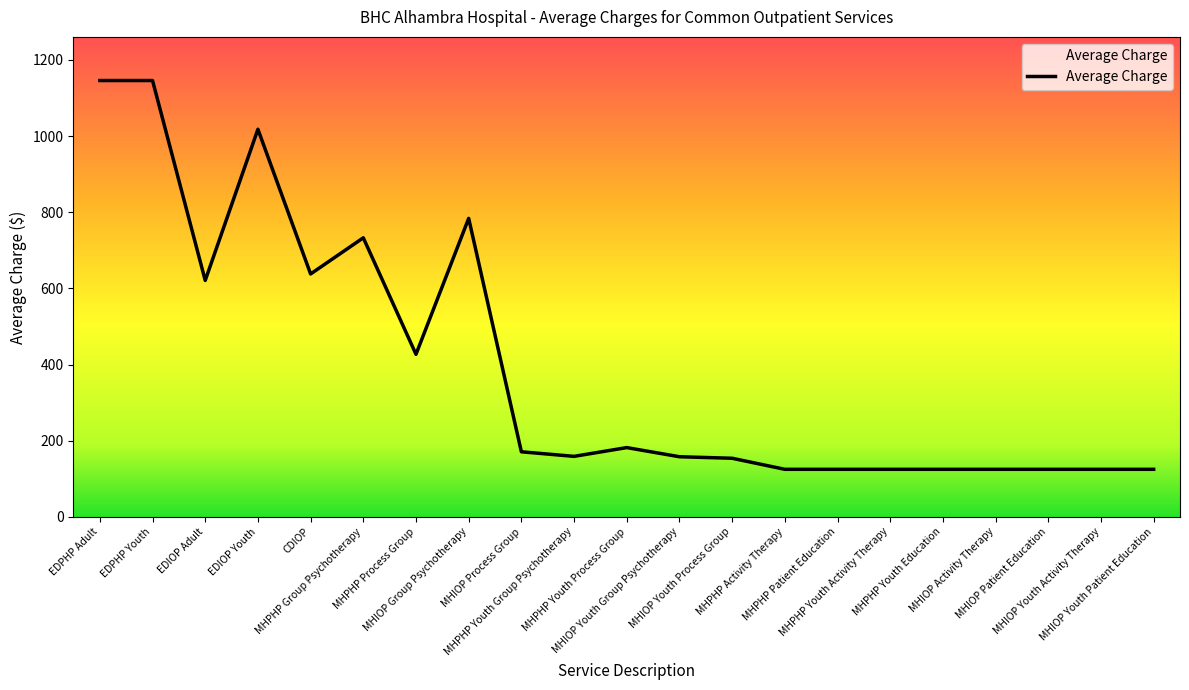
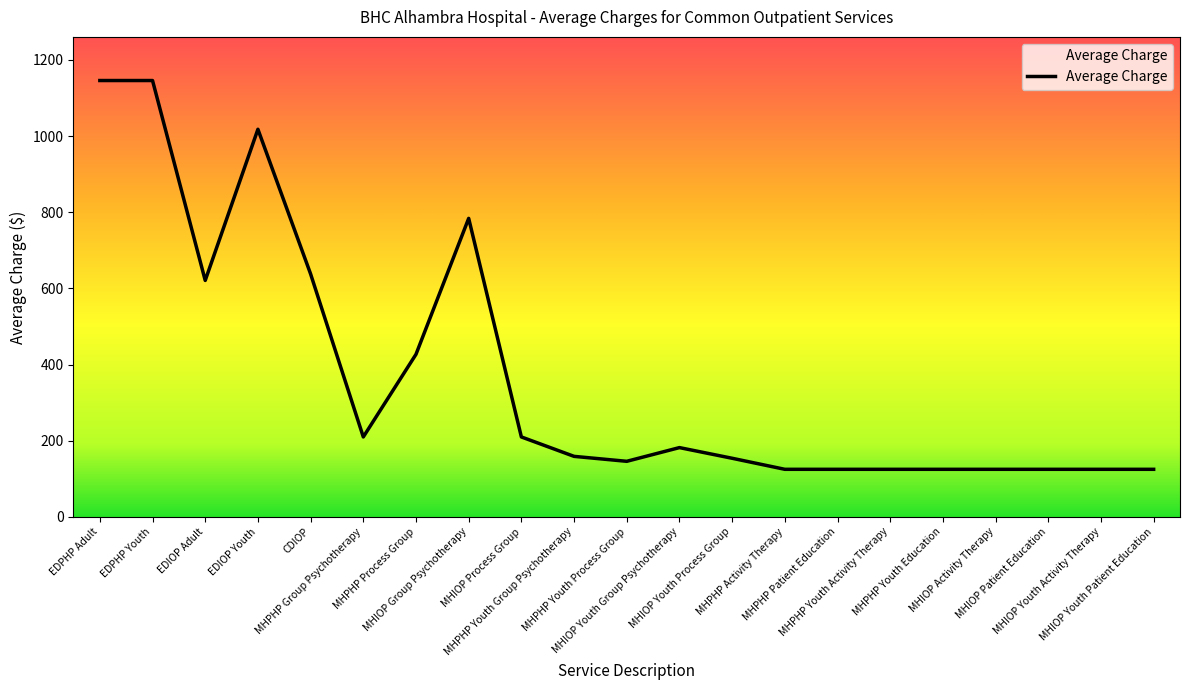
MHPHP Group Psychotherapy: 730 -> 210
MHIOP Process Group: 170 -> 210
MHPHP Youth Process Group: 180 -> 150
MHIOP Youth Group Psychotherapy: 160 -> 180
